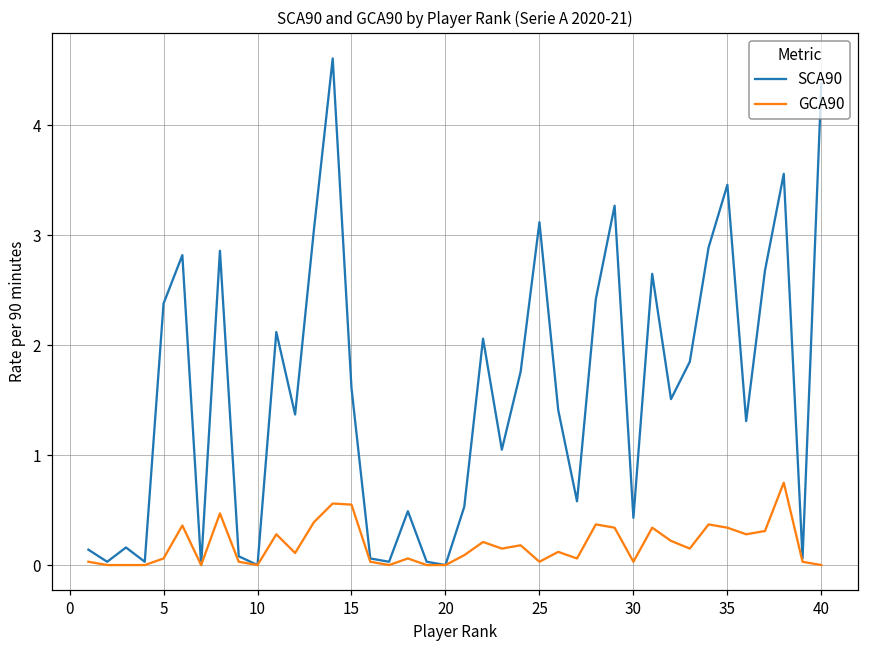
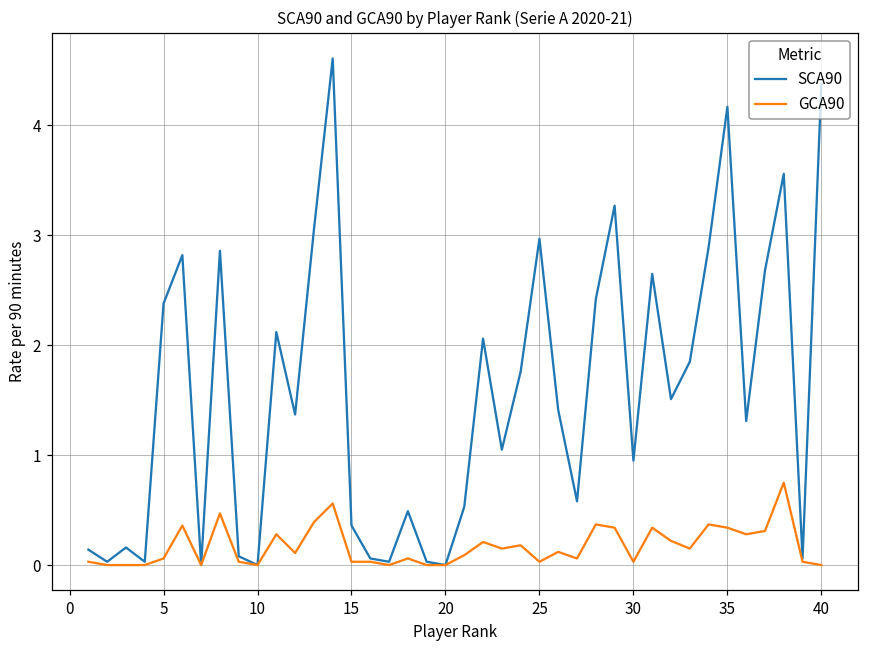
SCA90, 15: 1.6 -> 0.4
GCA90, 15: 0.6 -> 0.0
SCA90, 25: 3.1 -> 3.0
SCA90, 30: 0.4 -> 1.0
SCA90, 35: 3.5 -> 4.2
